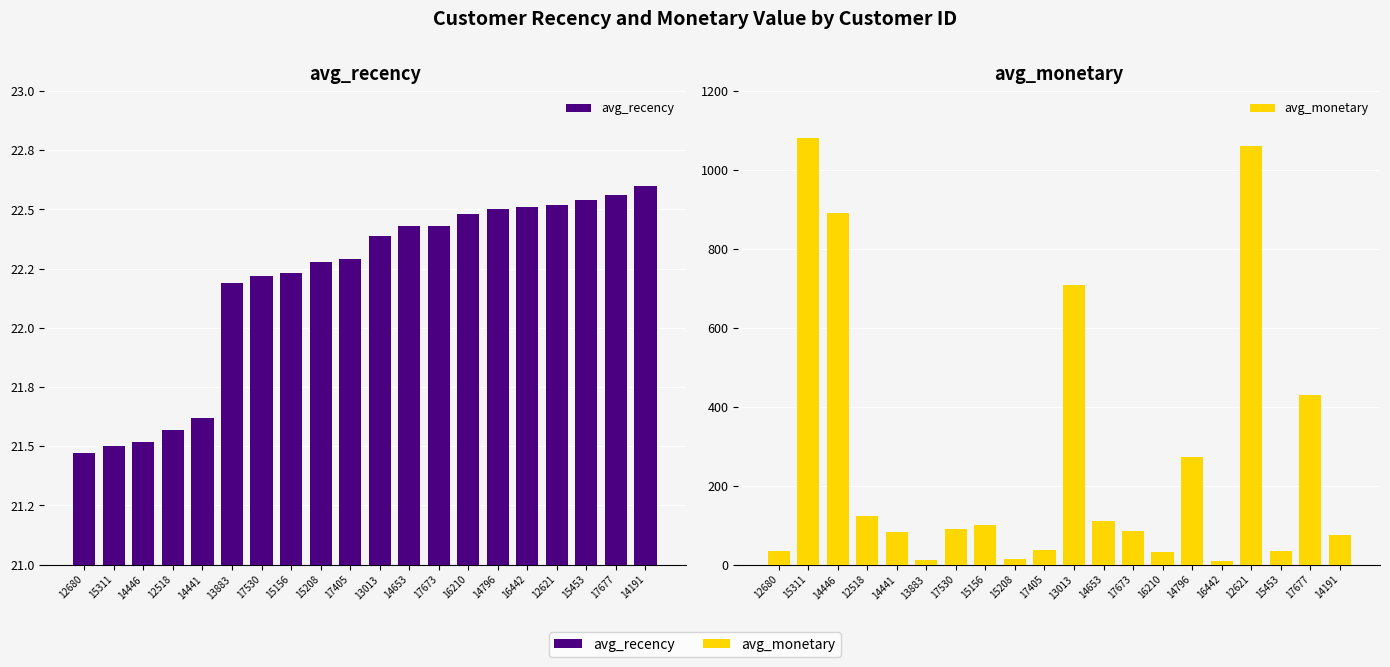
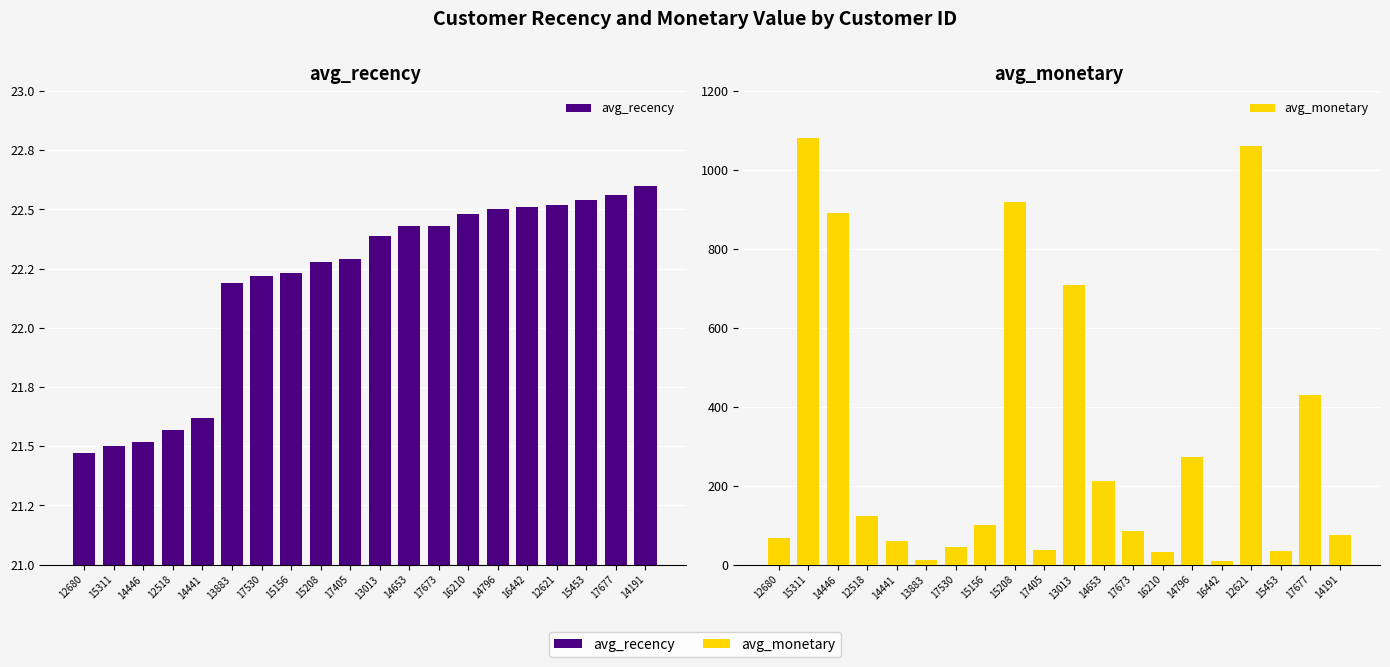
avg_monetary, 12680: 30 -> 70
avg_monetary, 14441: 80 -> 60
avg_monetary, 17530: 90 -> 40
avg_monetary, 15208: 20 -> 920
avg_monetary, 14653: 110 -> 210
